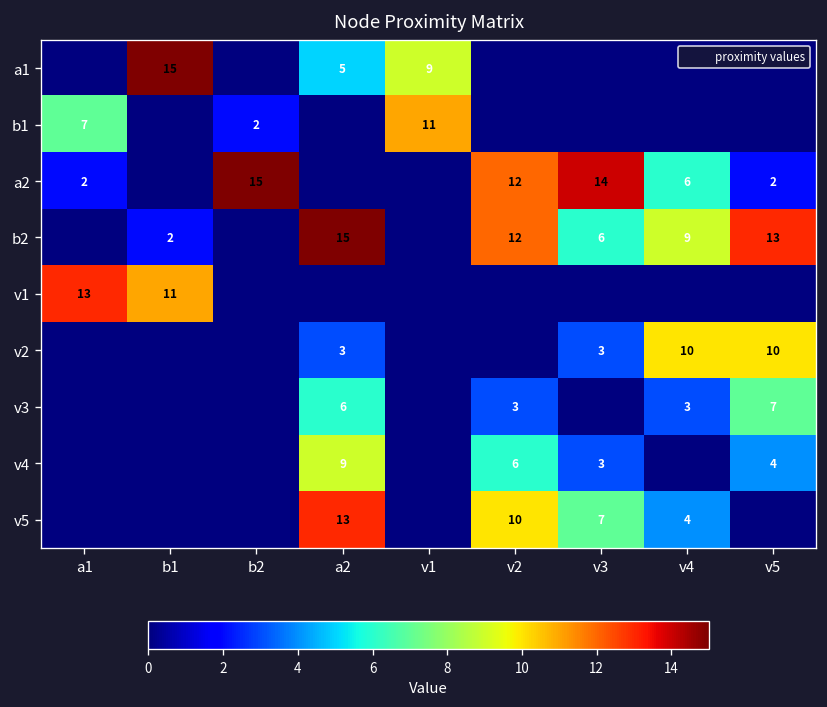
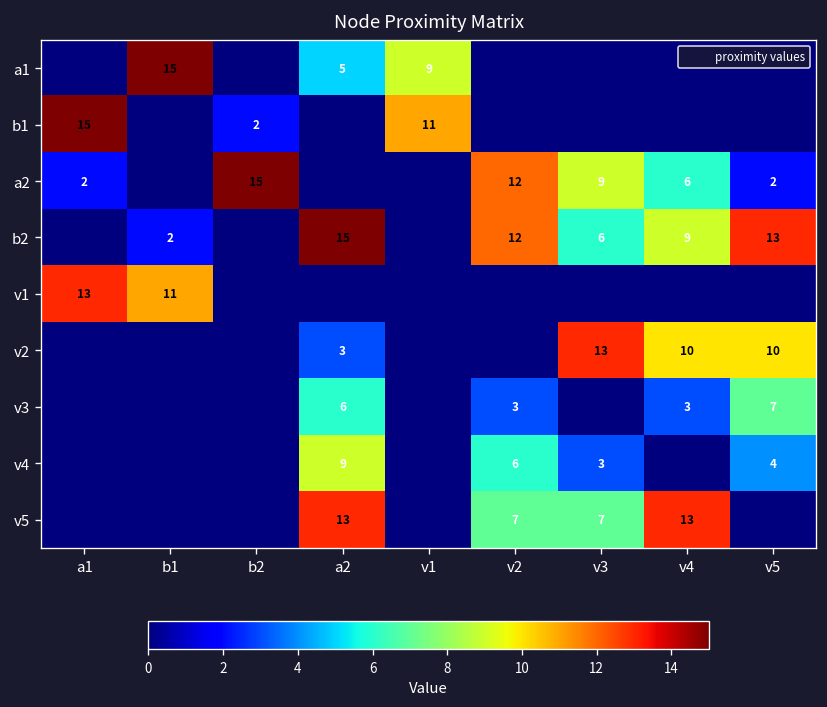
b1, a1: 7 -> 15
a2, v3: 14 -> 9
v2, v3: 3 -> 13
v5, v2: 10 -> 7
v5, v4: 4 -> 13
